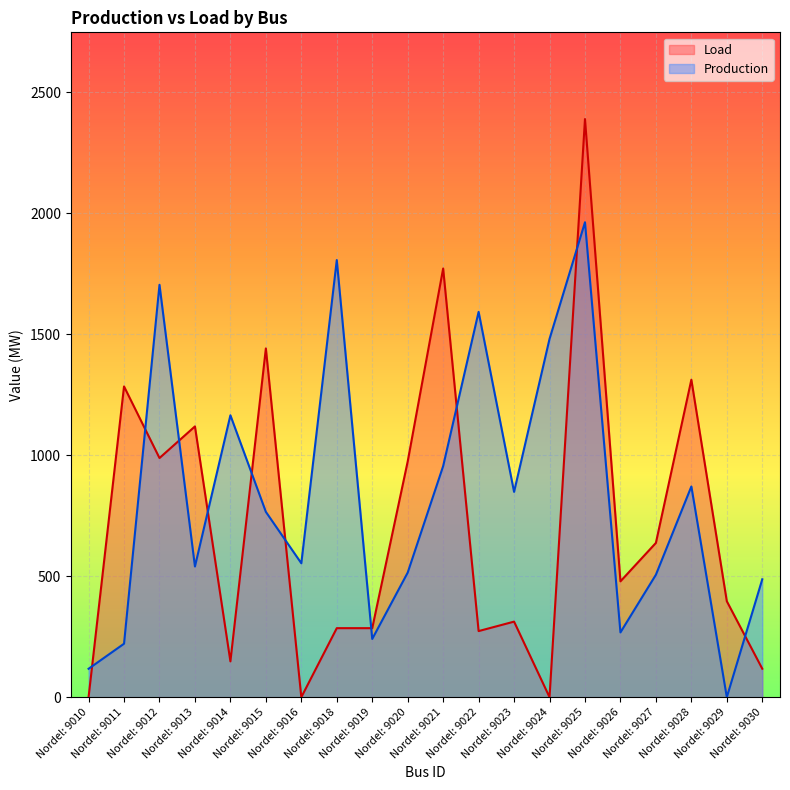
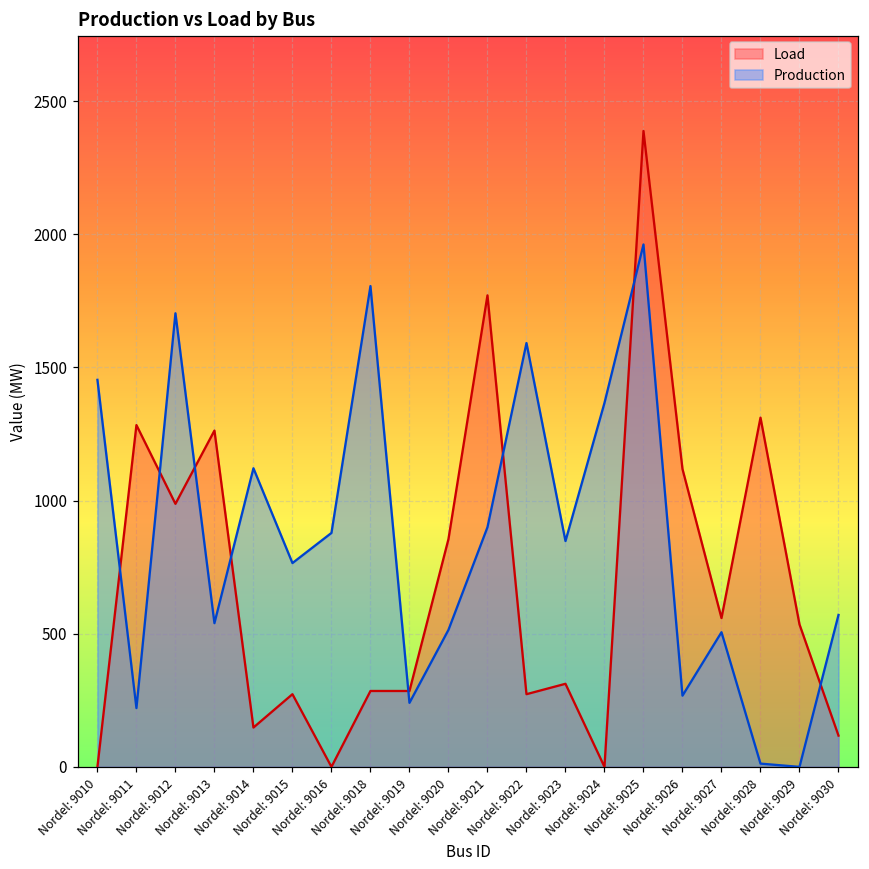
Production, Nordel: 9010: 120 -> 1450
Load, Nordel: 9013: 1120 -> 1260
Production, Nordel: 9014: 1160 -> 1120
Load, Nordel: 9015: 1440 -> 270
Production, Nordel: 9016: 550 -> 880
Load, Nordel: 9020: 970 -> 860
Production, Nordel: 9021: 950 -> 900
Production, Nordel: 9024: 1480 -> 1370
Load, Nordel: 9026: 480 -> 1120
Load, Nordel: 9027: 640 -> 560
Production, Nordel: 9028: 870 -> 10
Load, Nordel: 9029: 400 -> 540
Production, Nordel: 9030: 490 -> 570
